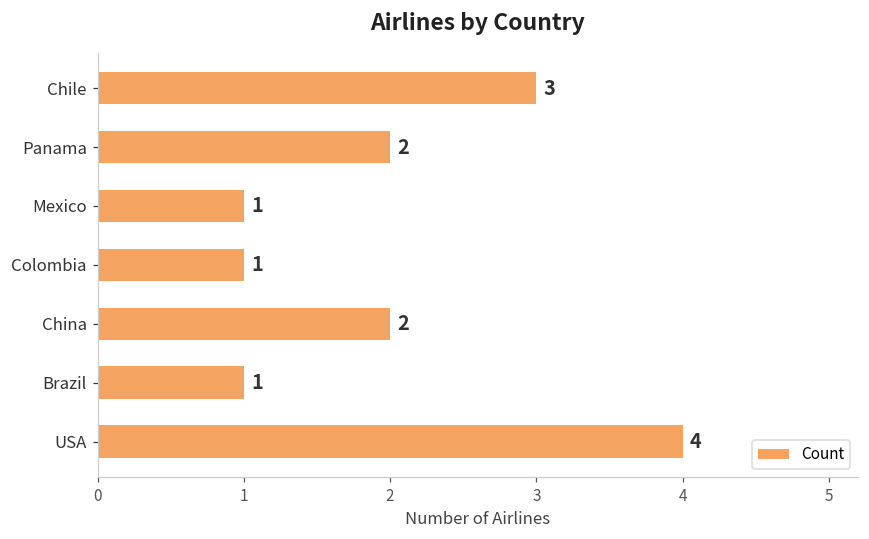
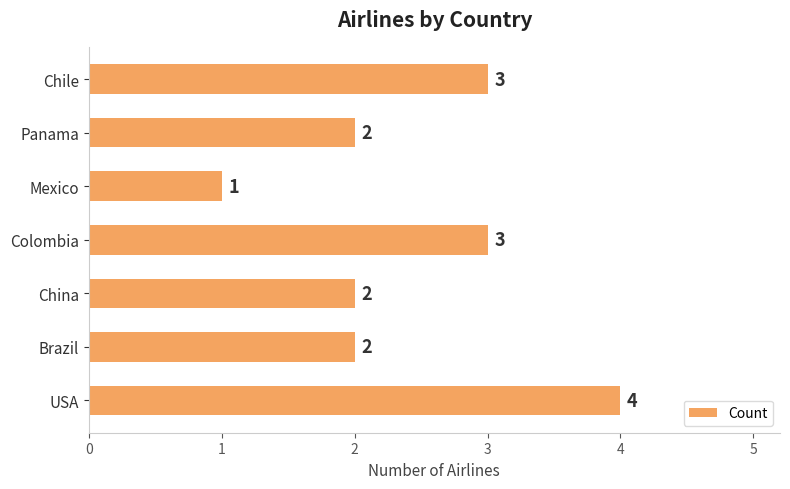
Colombia: 1 -> 3
Brazil: 1 -> 2
